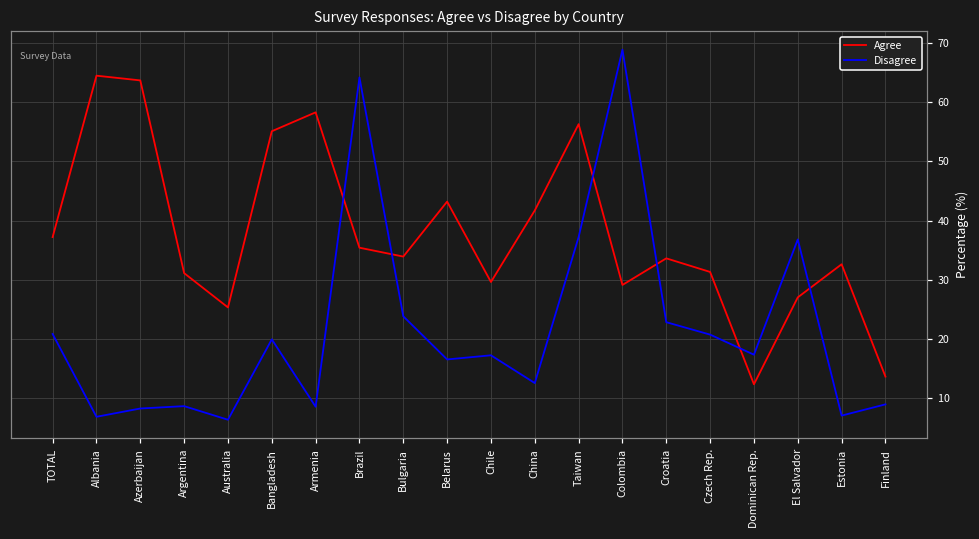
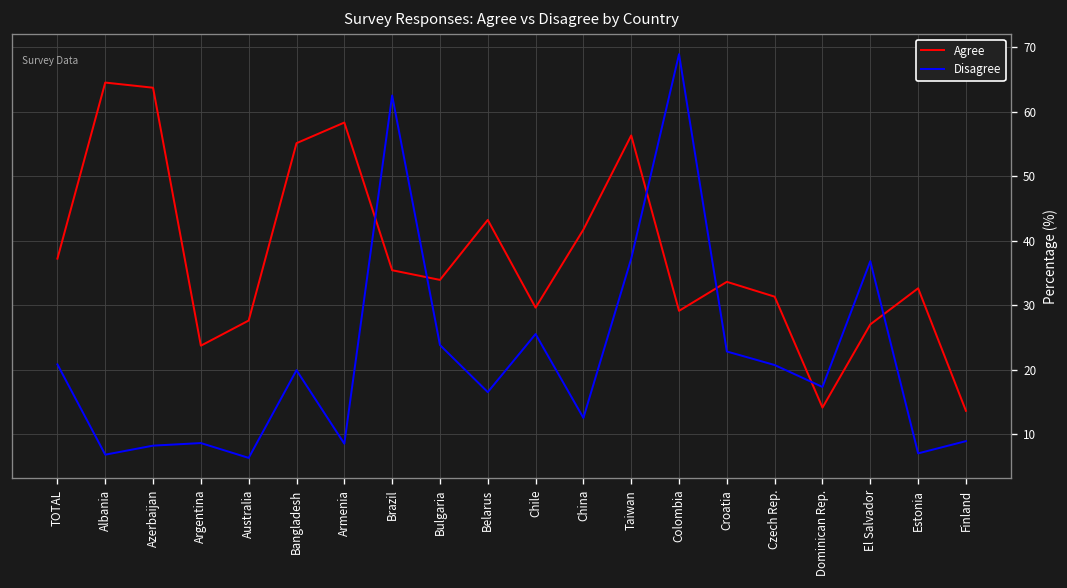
Agree, Argentina: 31 -> 24
Agree, Australia: 25 -> 28
Disagree, Brazil: 64 -> 63
Disagree, Chile: 17 -> 26
Agree, Dominican Rep.: 12 -> 14
